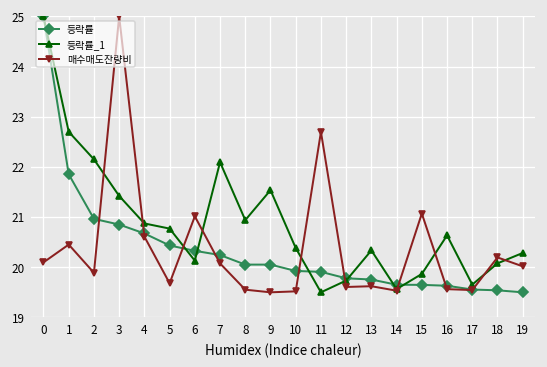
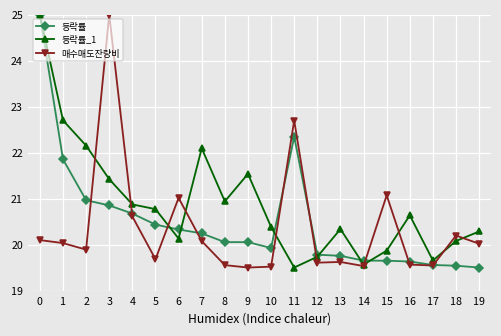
매수매도잔량비, 1: 20.5 -> 20.0
등락률, 11: 19.9 -> 22.3
